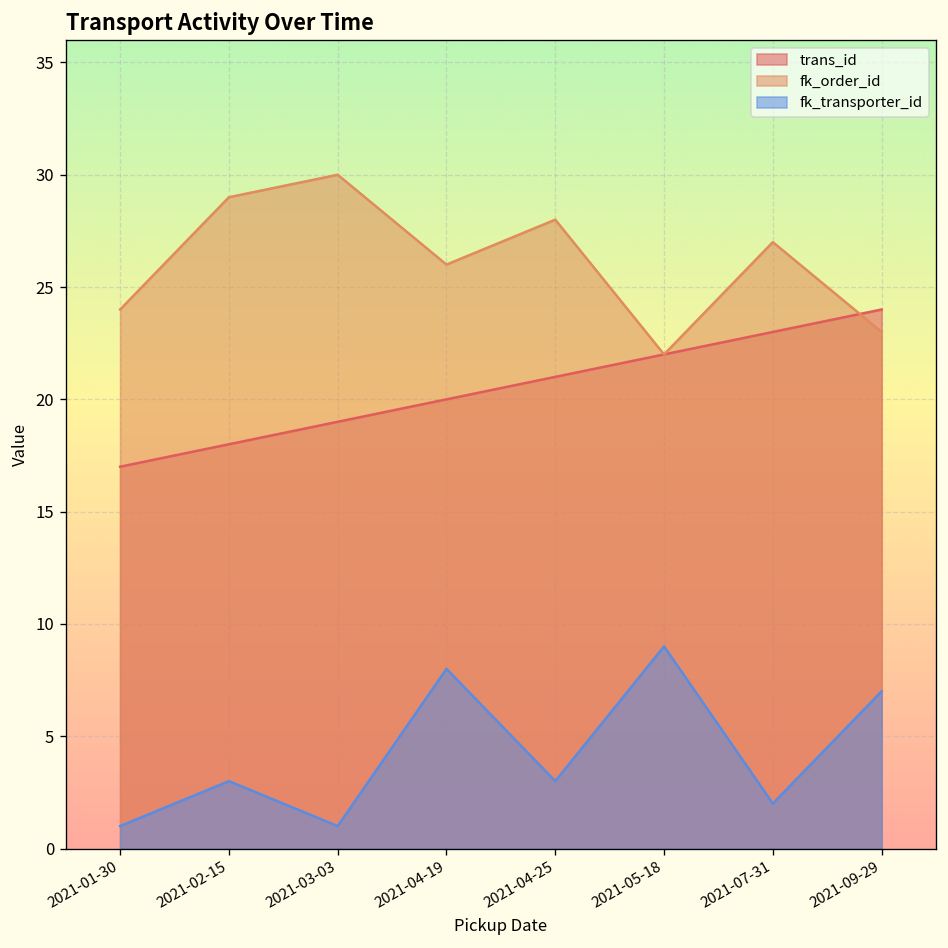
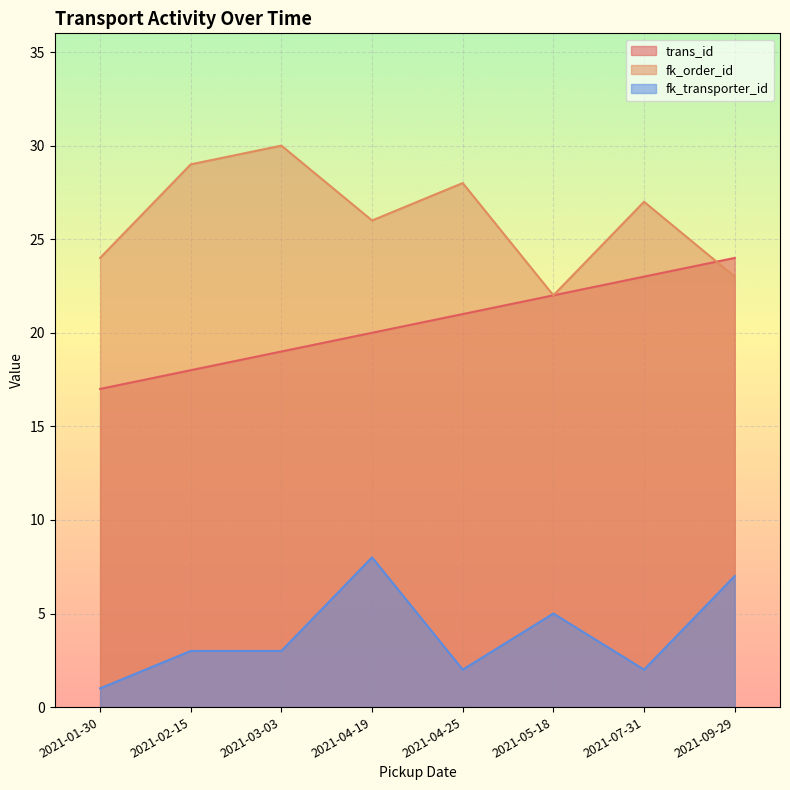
fk_transporter_id, 2021-03-03: 1 -> 3
fk_transporter_id, 2021-04-25: 3 -> 2
fk_transporter_id, 2021-05-18: 9 -> 5
